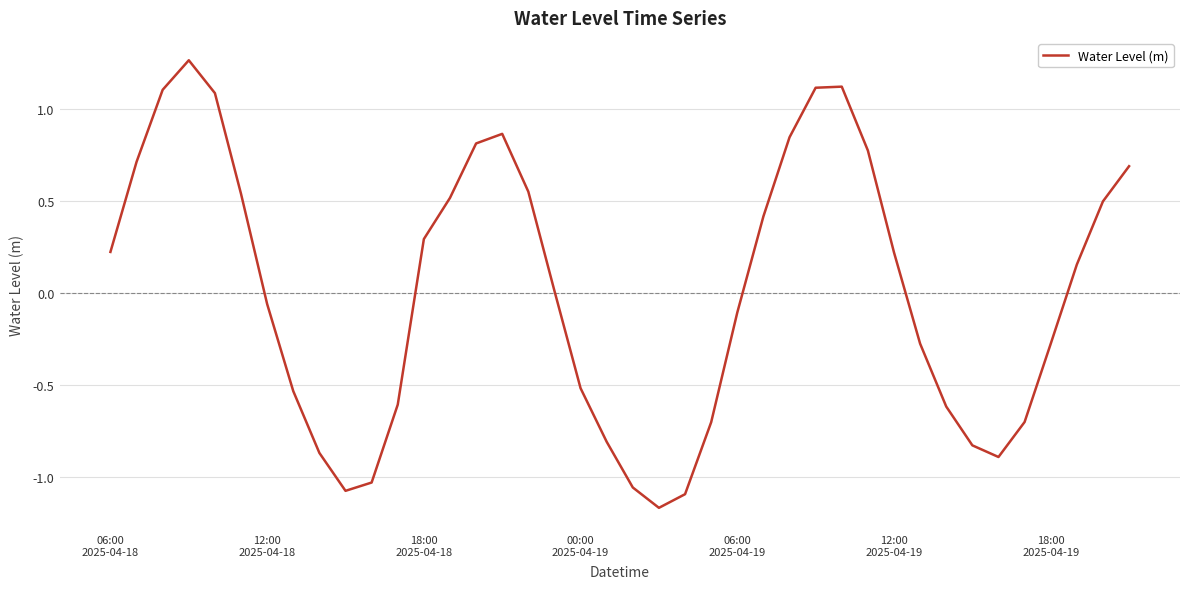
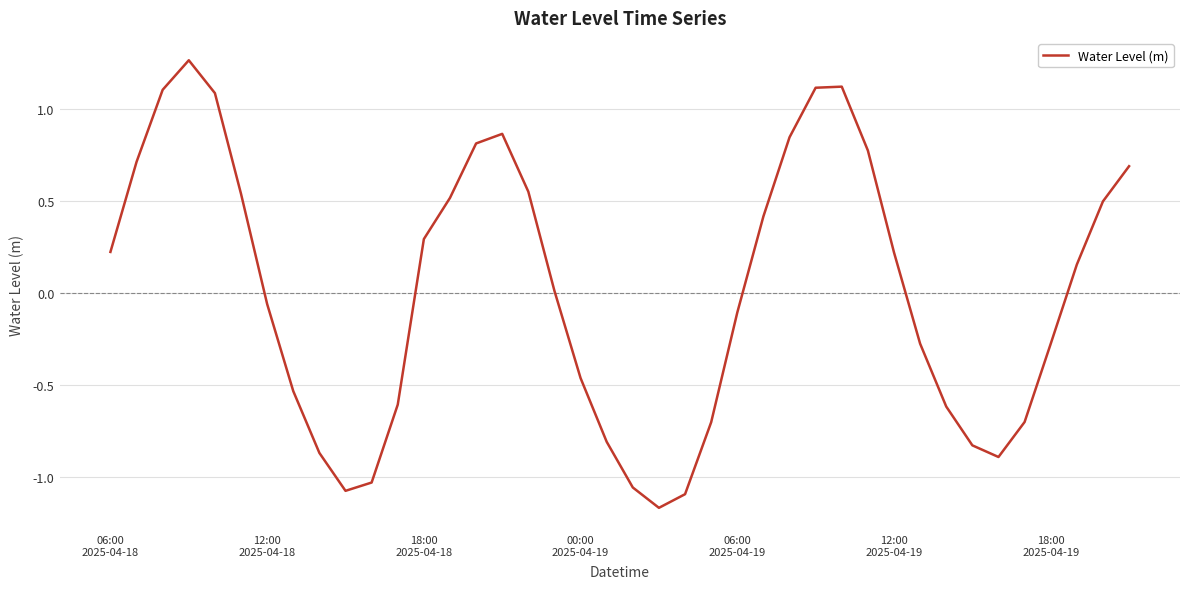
00:00 2025-04-19: -0.52 -> -0.46
